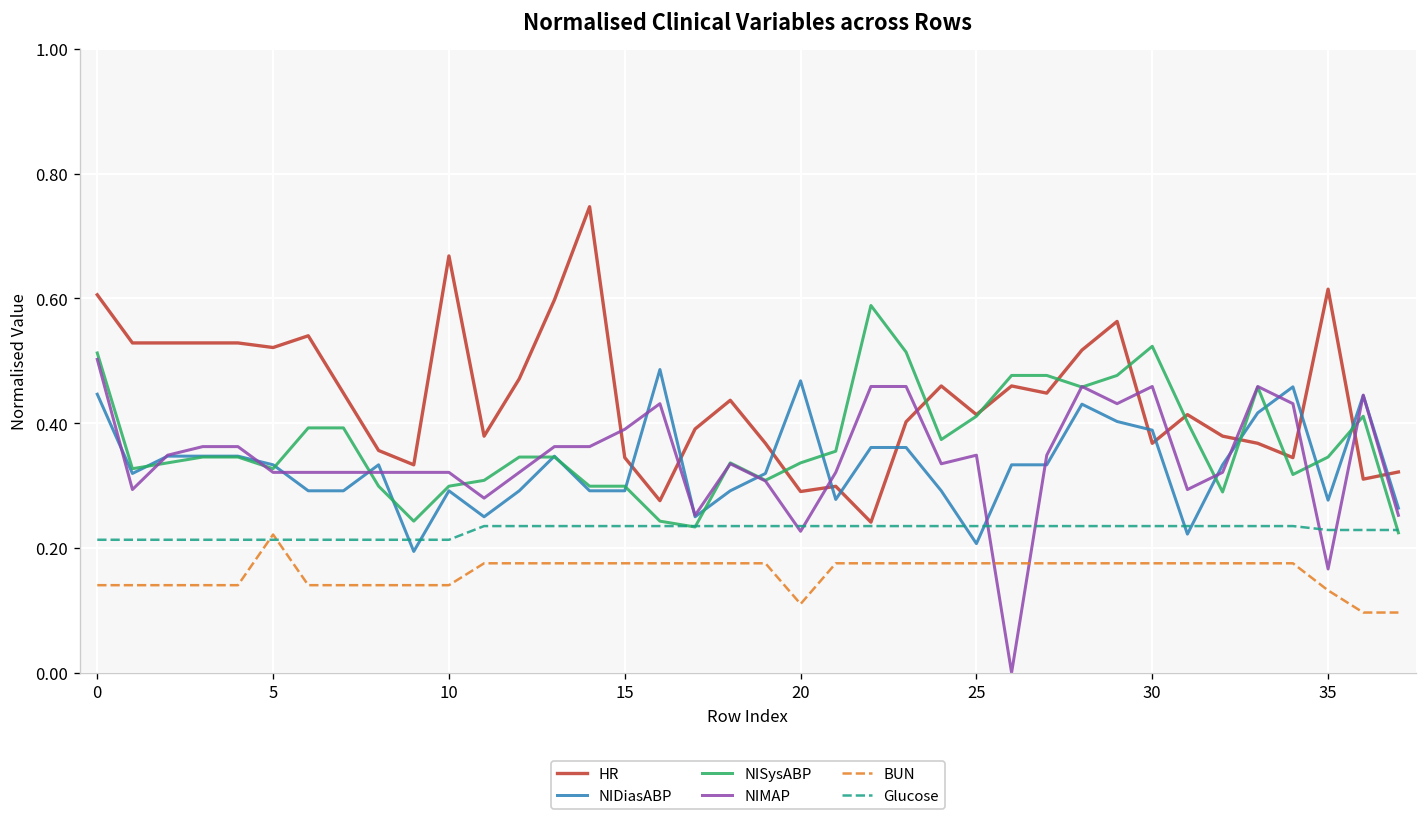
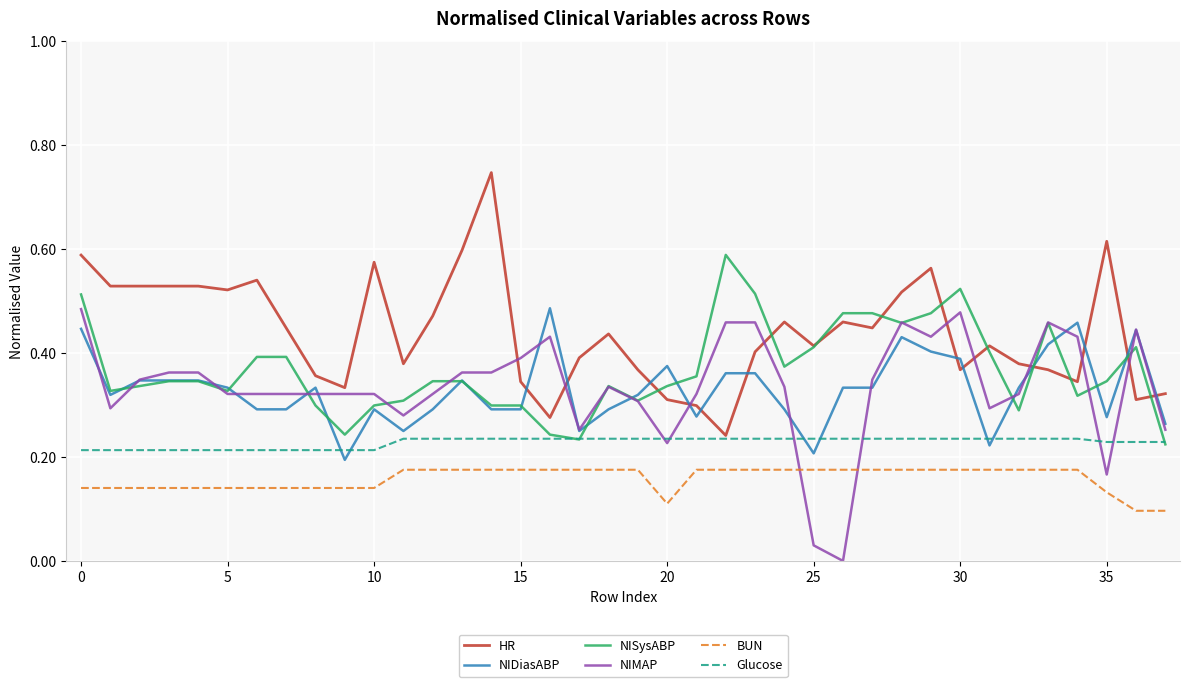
HR, 0: 0.61 -> 0.59
NIMAP, 0: 0.50 -> 0.48
BUN, 5: 0.22 -> 0.14
HR, 10: 0.67 -> 0.57
HR, 20: 0.29 -> 0.31
NIDiasABP, 20: 0.47 -> 0.38
NIMAP, 25: 0.35 -> 0.03
NIMAP, 30: 0.46 -> 0.48
